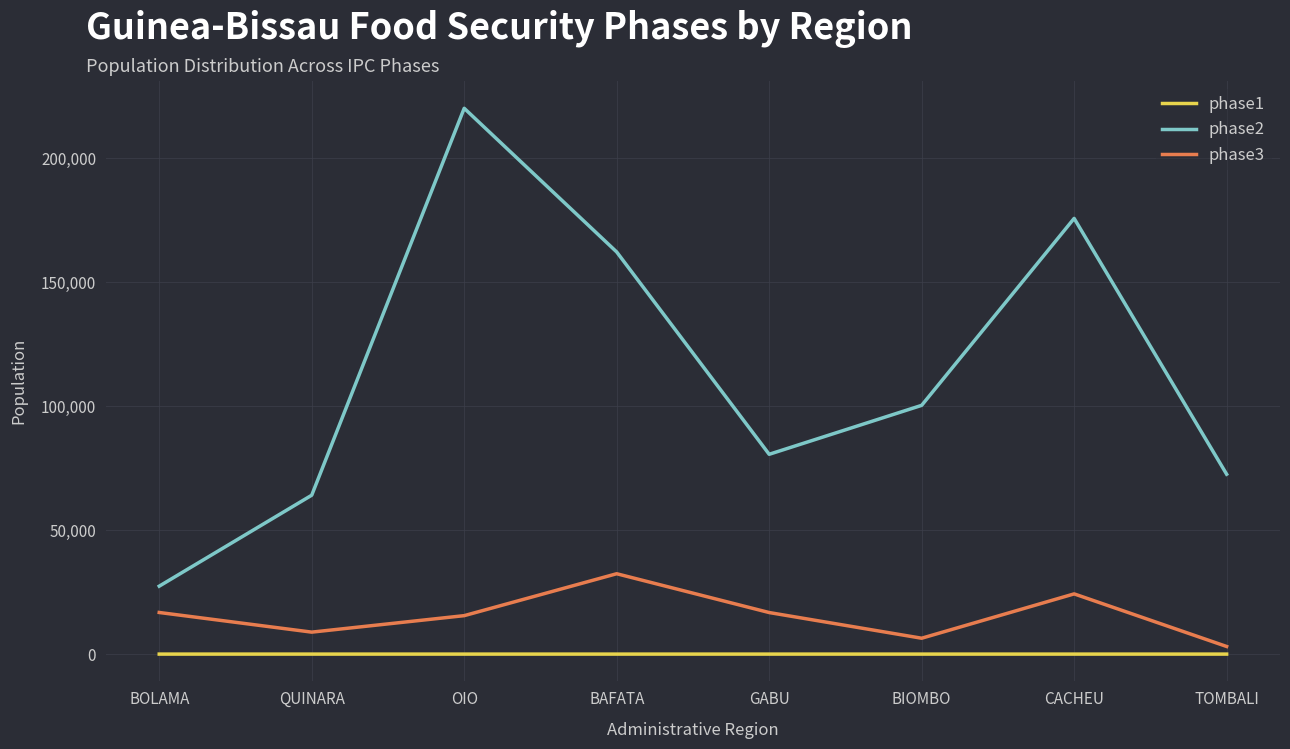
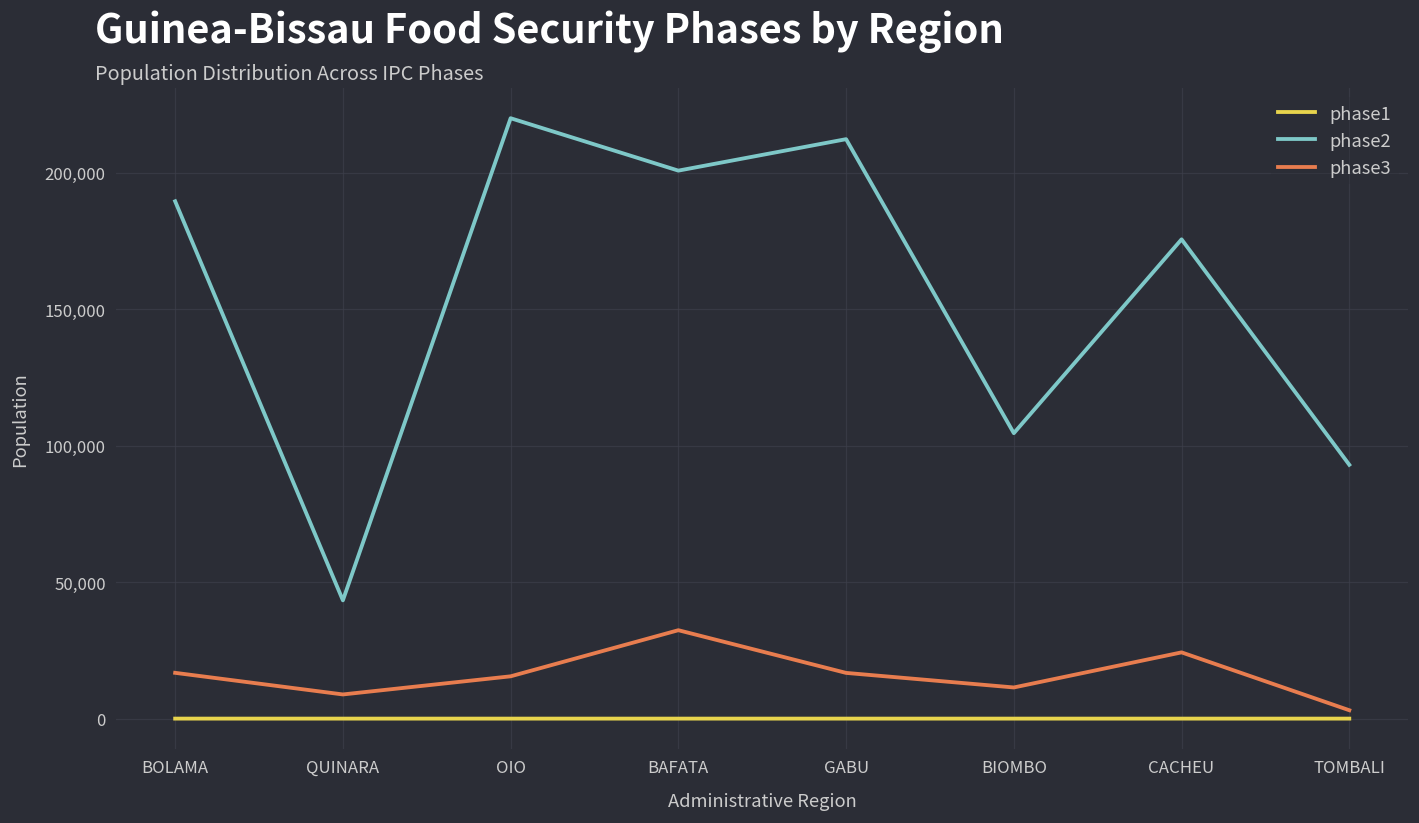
phase2, BOLAMA: 27,000 -> 190,000
phase2, QUINARA: 64,000 -> 43,000
phase2, BAFATA: 162,000 -> 201,000
phase2, GABU: 81,000 -> 212,000
phase2, BIOMBO: 100,000 -> 105,000
phase3, BIOMBO: 6,000 -> 11,000
phase2, TOMBALI: 73,000 -> 93,000
